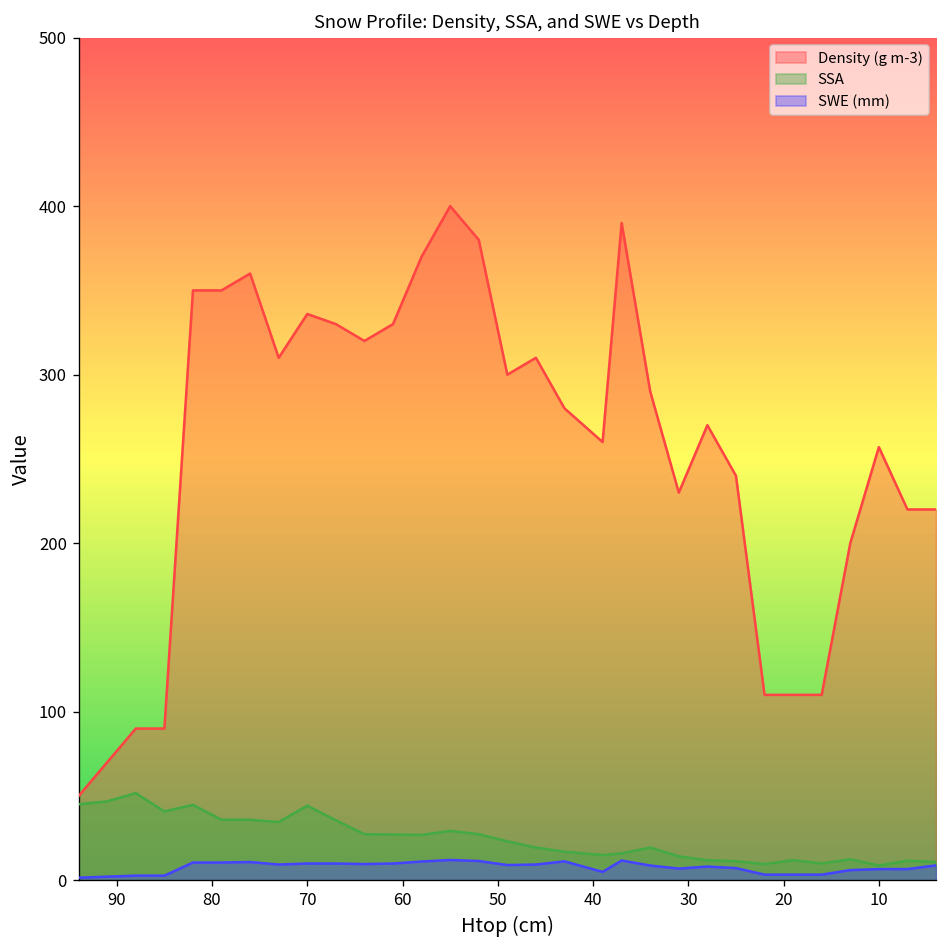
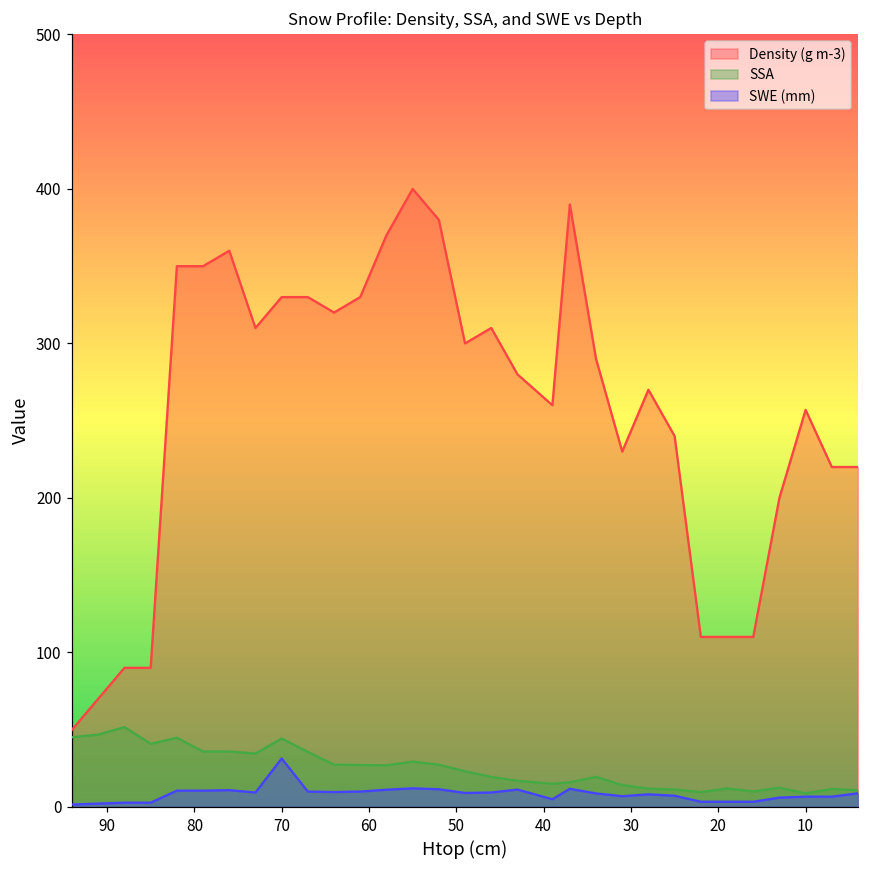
Density (g m-3), 70: 336 -> 330
SWE (mm), 70: 10 -> 31
